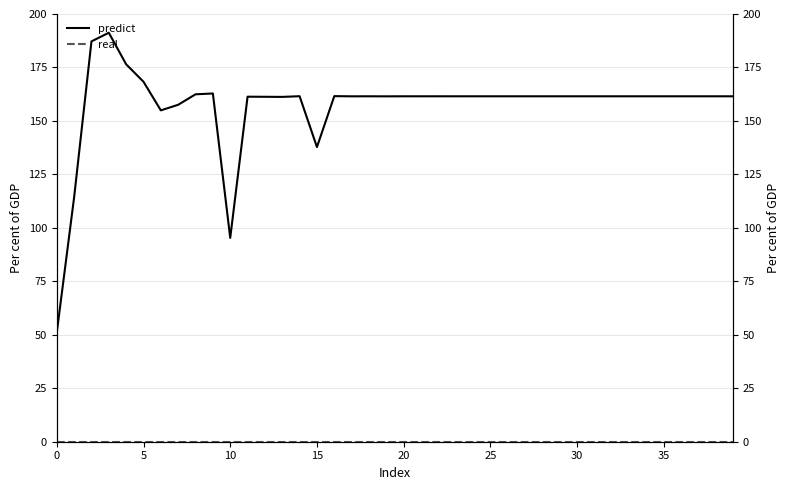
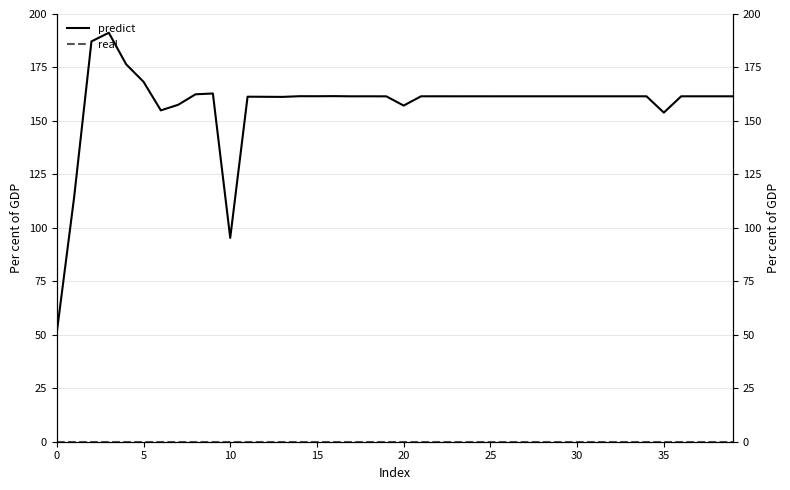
predict, 15: 138 -> 162
predict, 20: 162 -> 157
predict, 35: 162 -> 154
